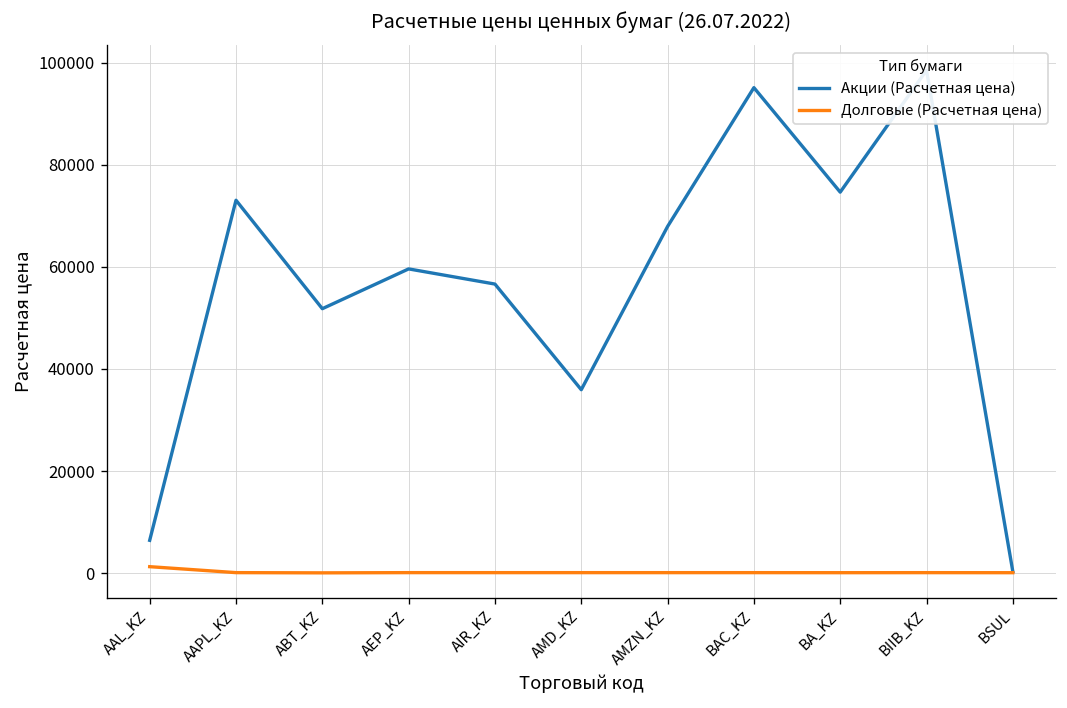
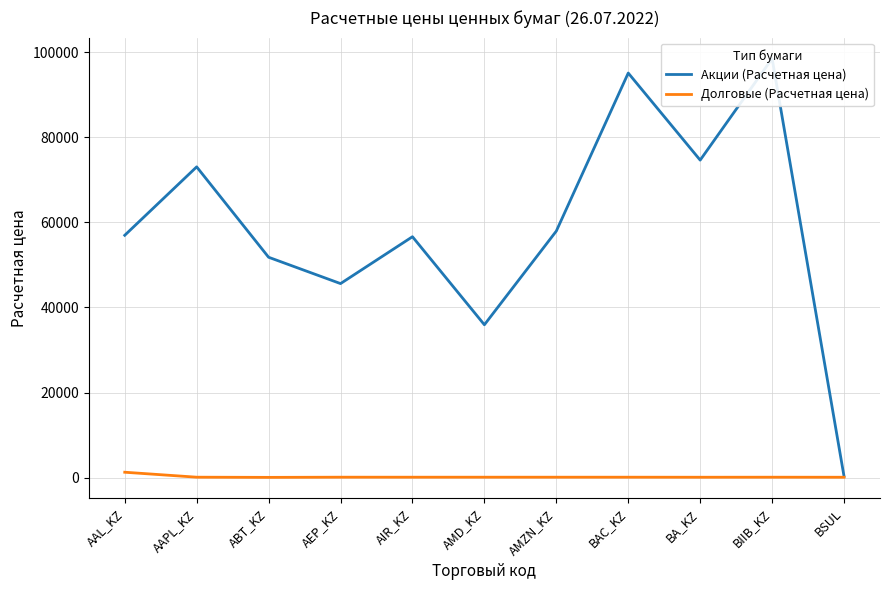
Акции (Расчетная цена), AAL_KZ: 6000 -> 57000
Акции (Расчетная цена), AEP_KZ: 60000 -> 46000
Акции (Расчетная цена), AMZN_KZ: 68000 -> 58000
